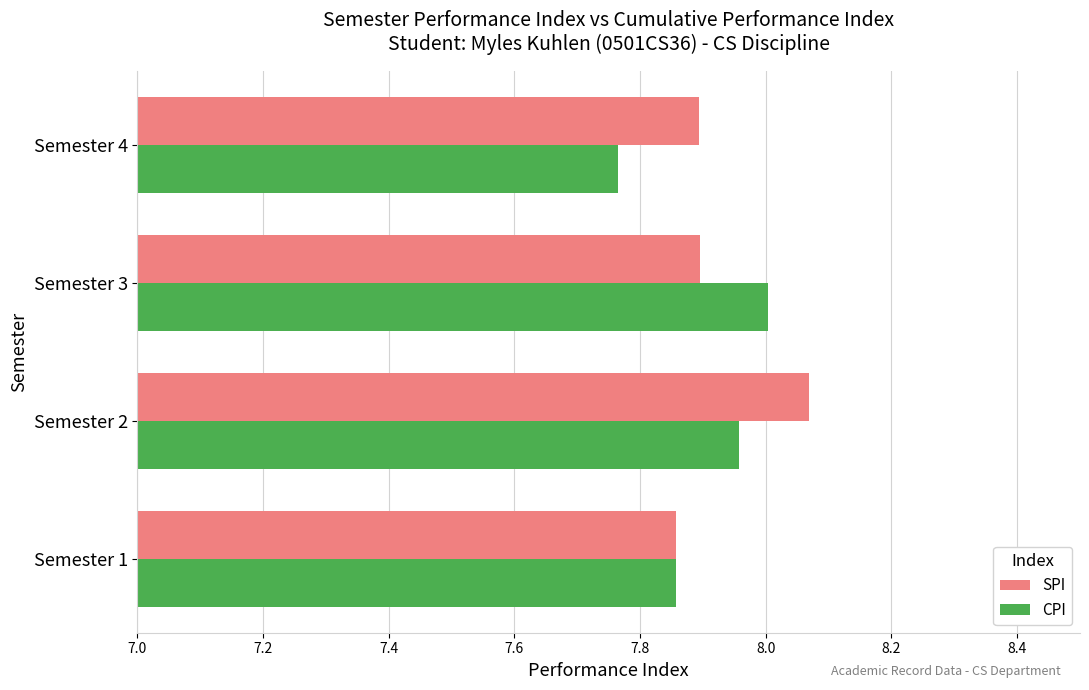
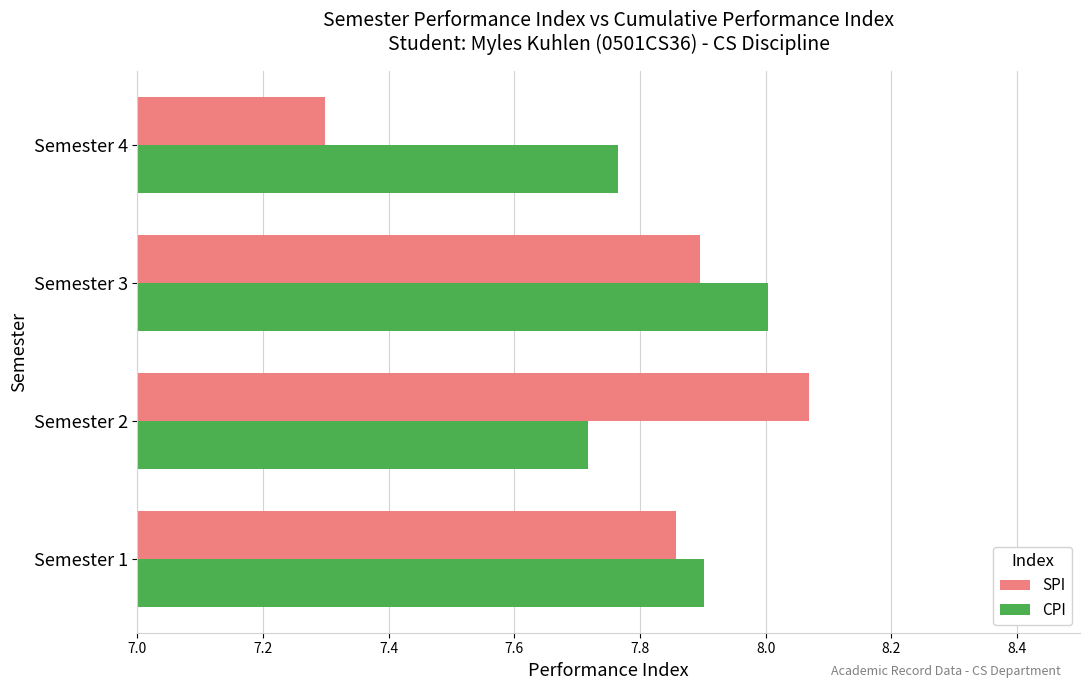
SPI, Semester 4: 7.89 -> 7.30
CPI, Semester 2: 7.96 -> 7.72
CPI, Semester 1: 7.86 -> 7.90
